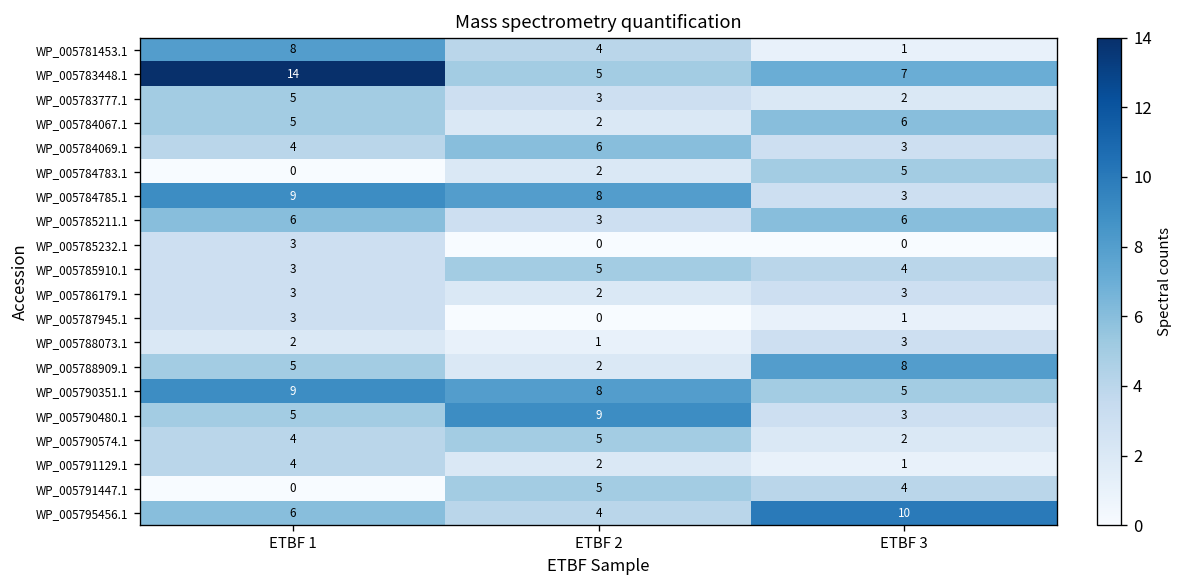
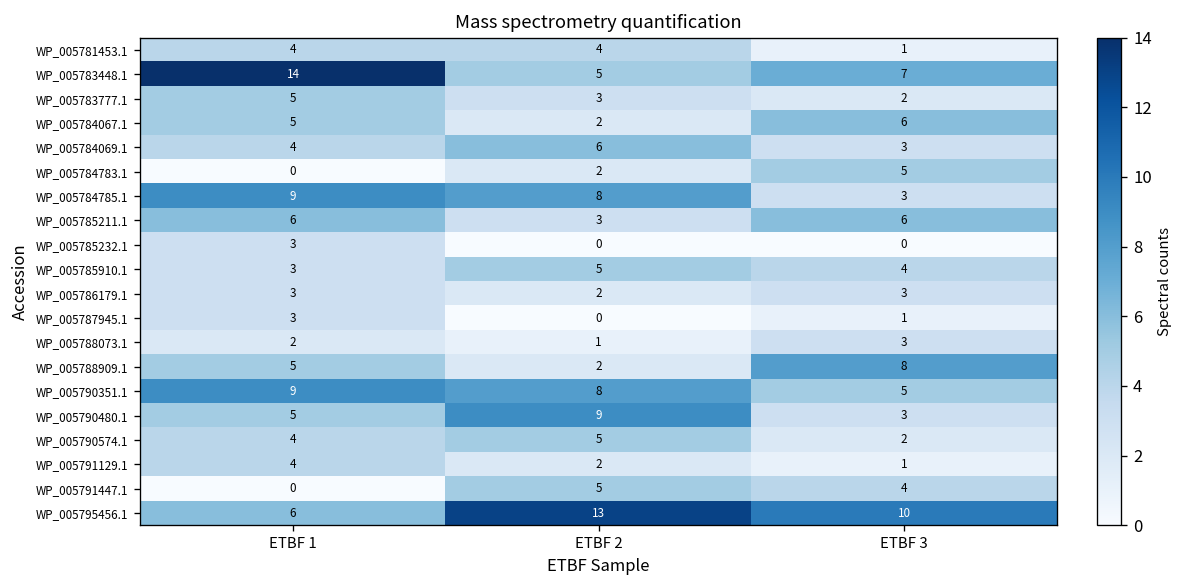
WP_005781453.1, ETBF 1: 8 -> 4
WP_005795456.1, ETBF 2: 4 -> 13
